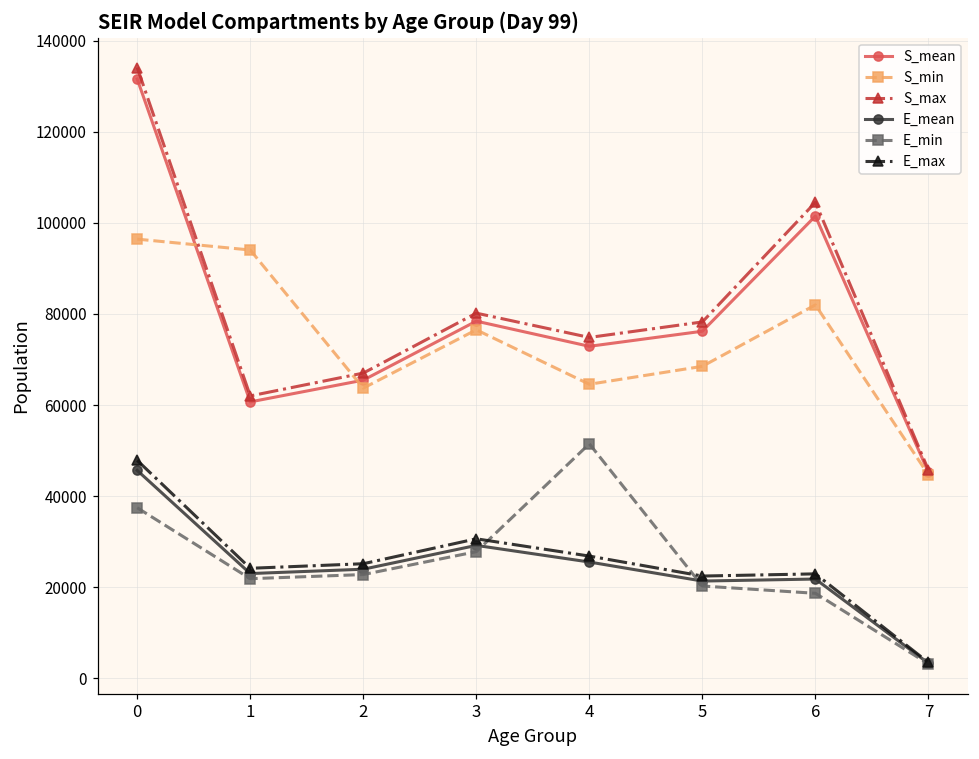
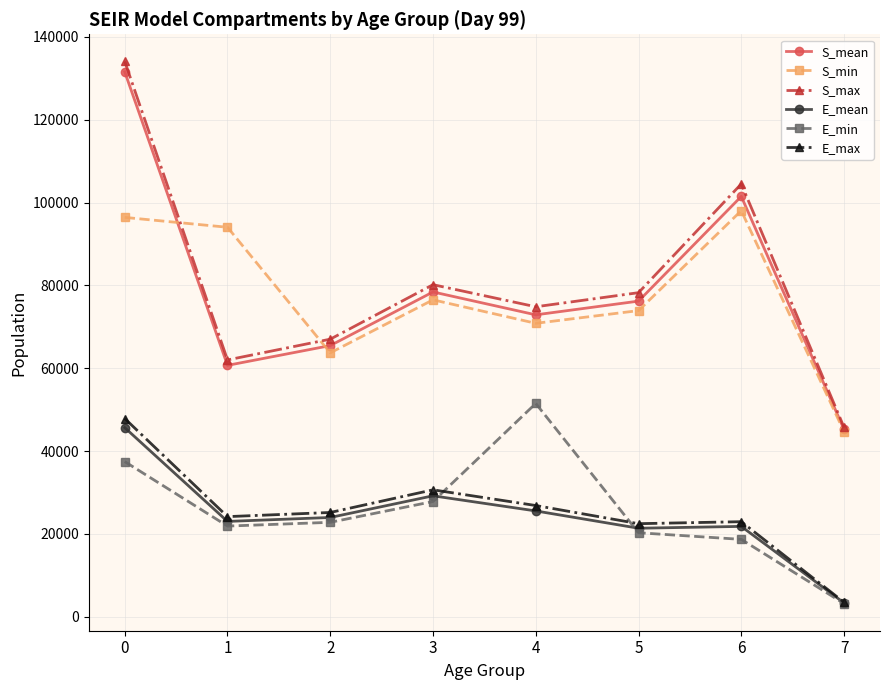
S_min, 4: 65000 -> 71000
S_min, 5: 68000 -> 74000
S_min, 6: 82000 -> 98000
